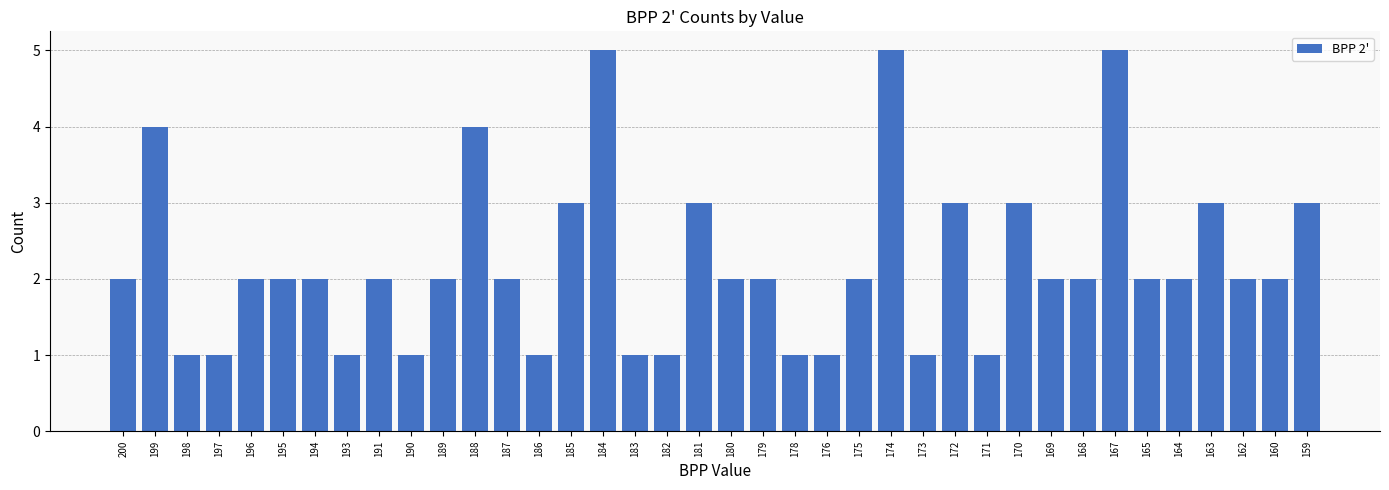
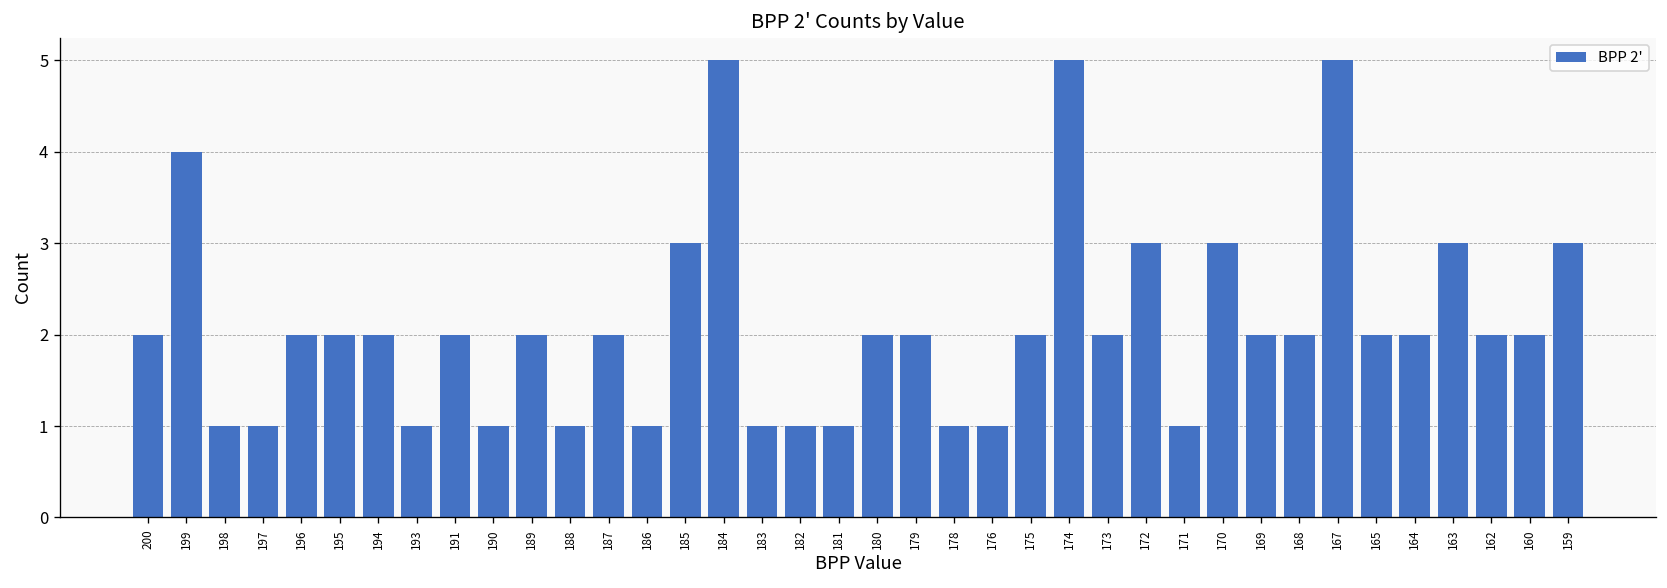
188: 4 -> 1
181: 3 -> 1
173: 1 -> 2
